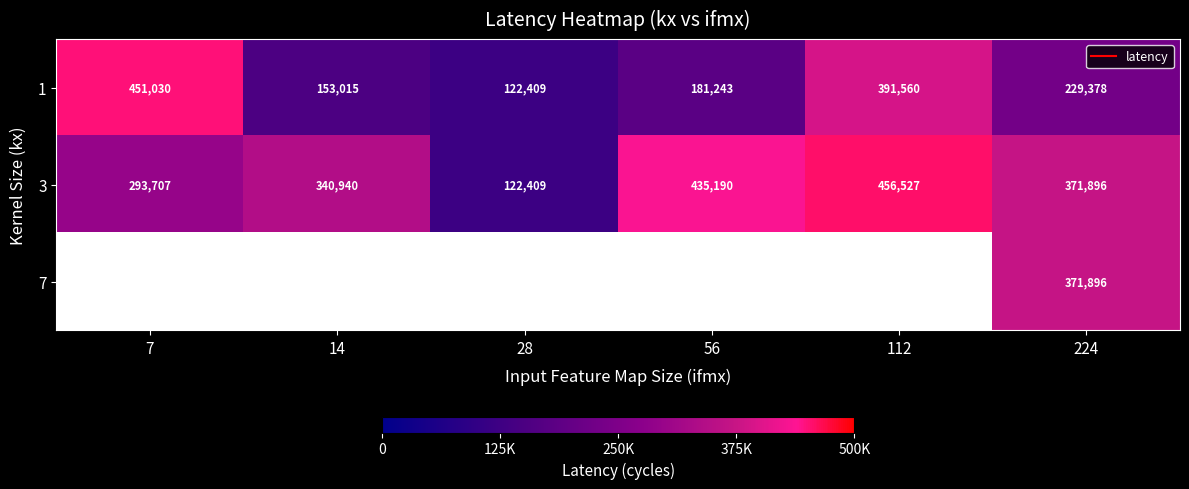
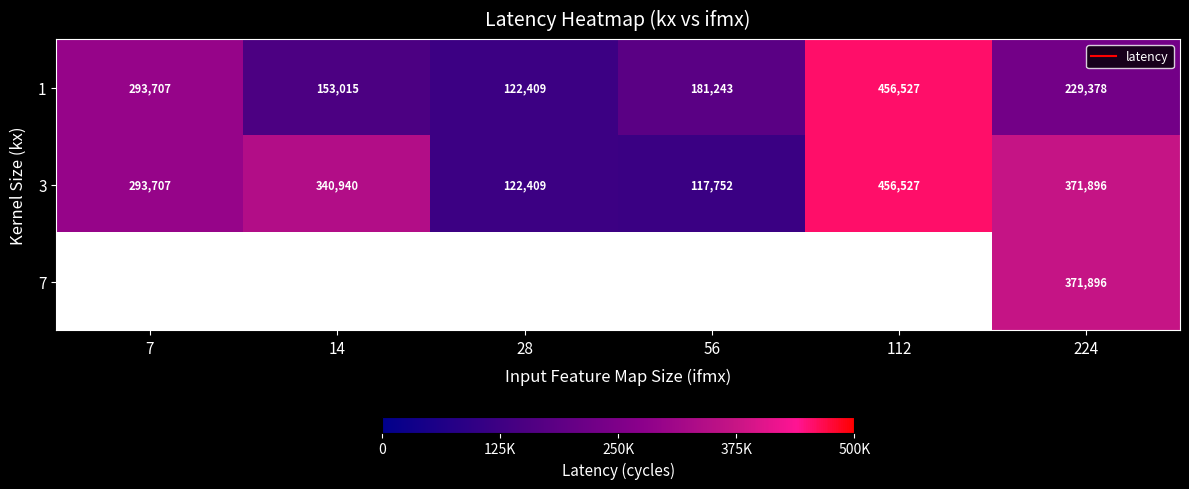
1, 7: 451,030 -> 293,707
1, 112: 391,560 -> 456,527
3, 56: 435,190 -> 117,752
